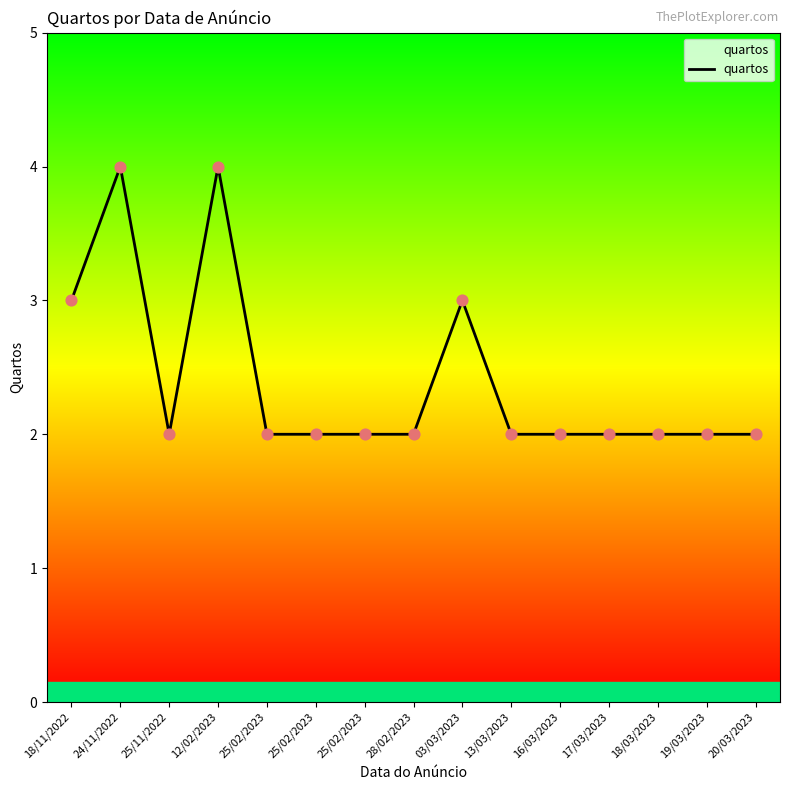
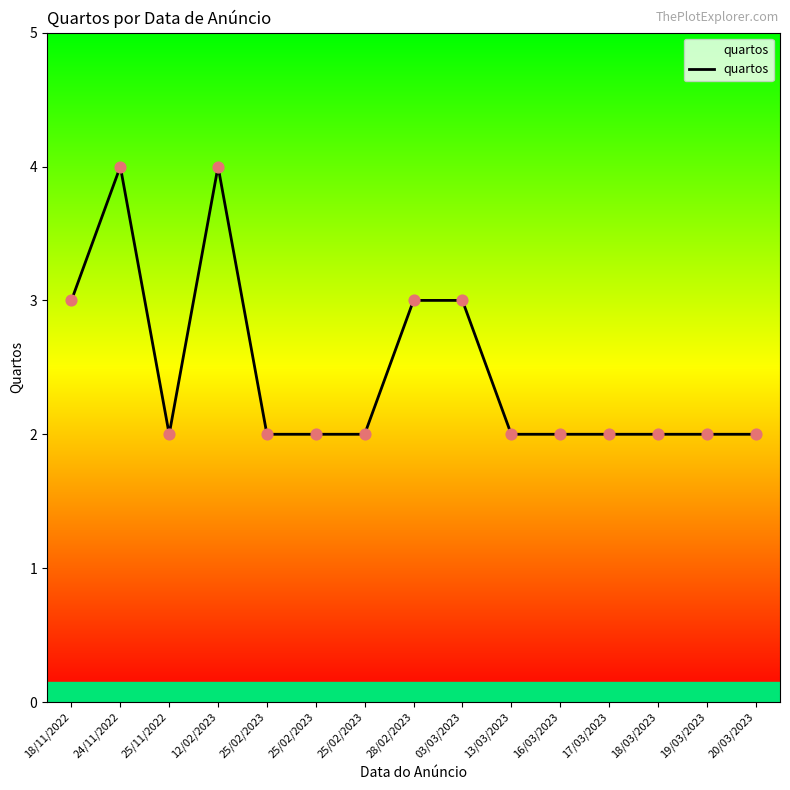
28/02/2023: 2 -> 3
